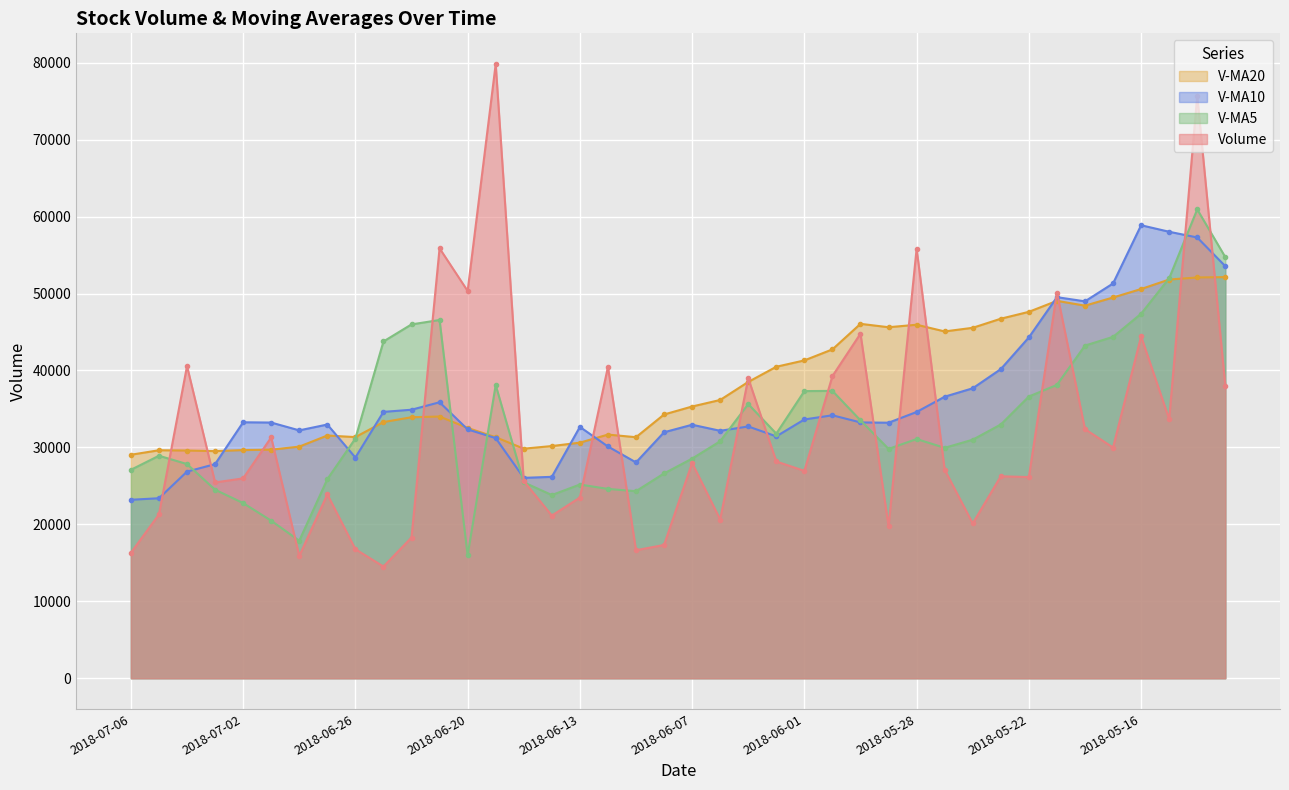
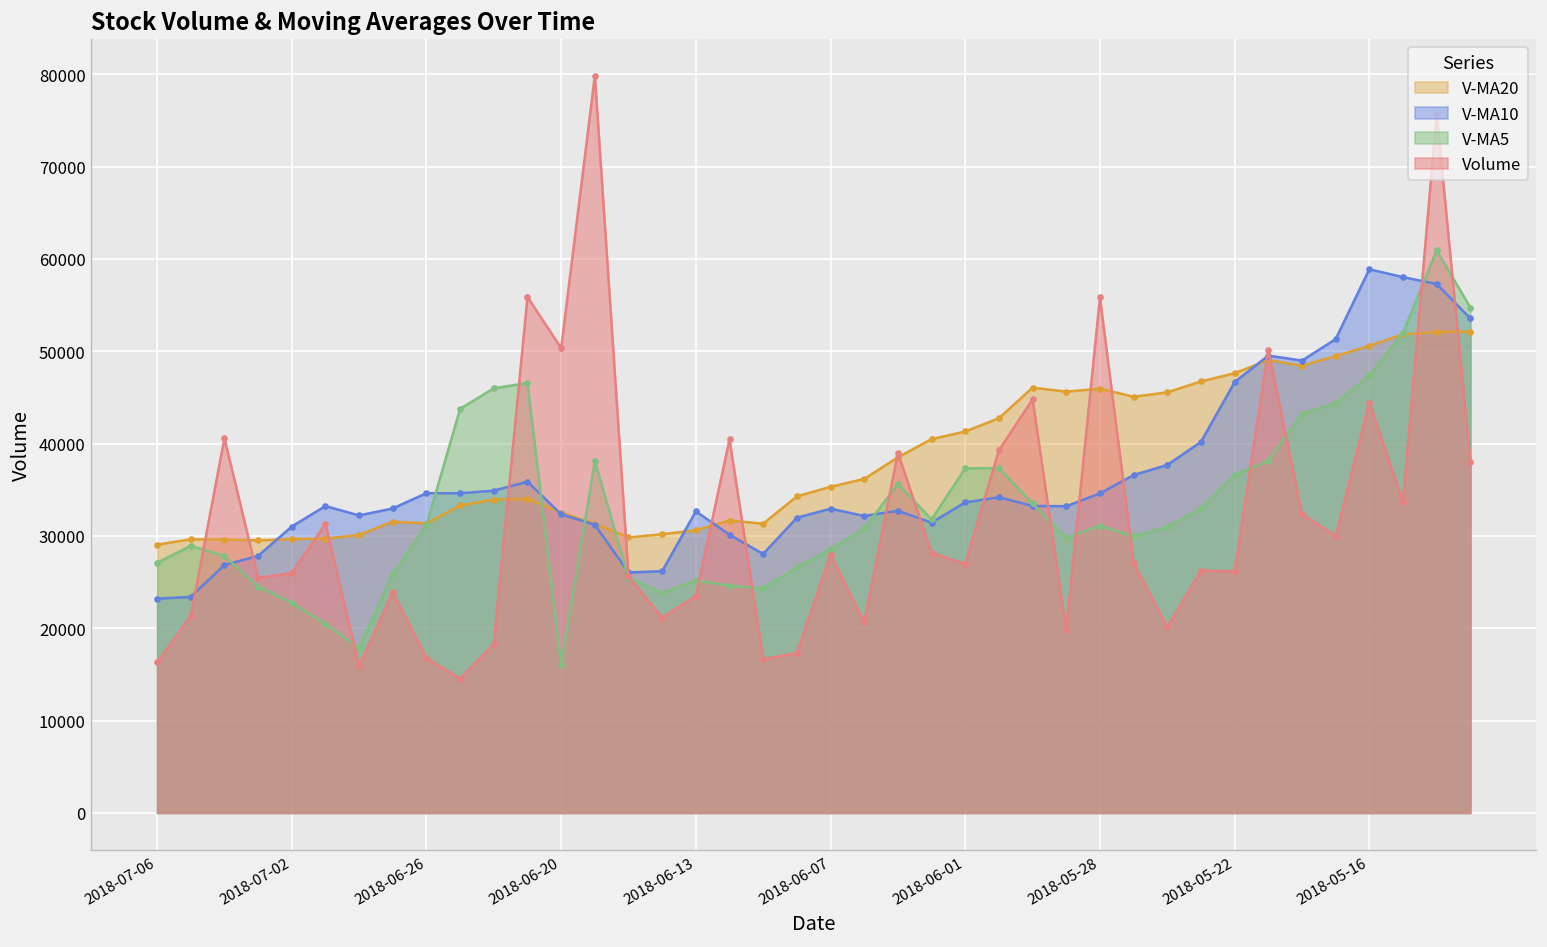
V-MA10, 2018-07-02: 33000 -> 31000
V-MA10, 2018-06-26: 29000 -> 35000
V-MA10, 2018-05-22: 44000 -> 47000
